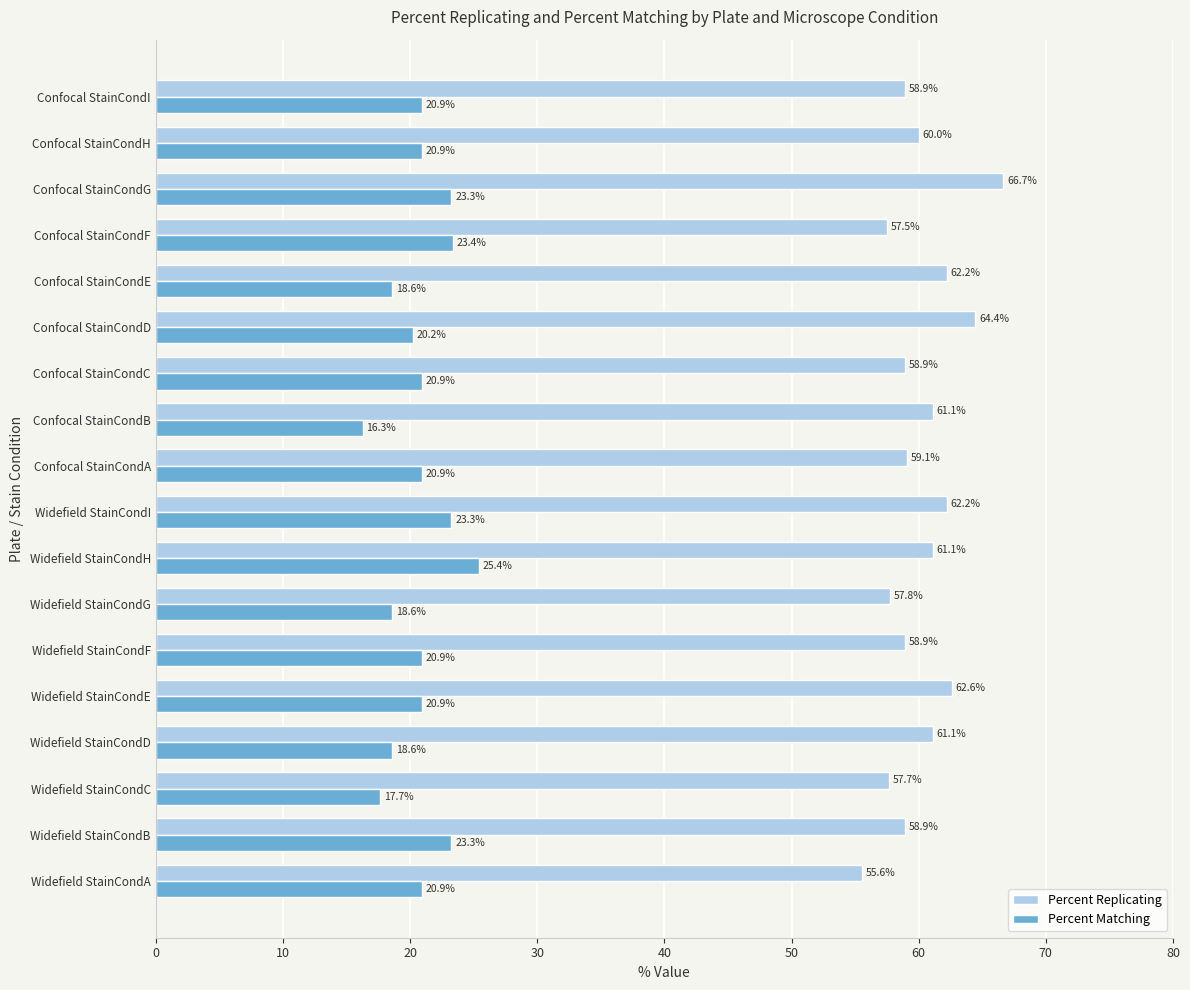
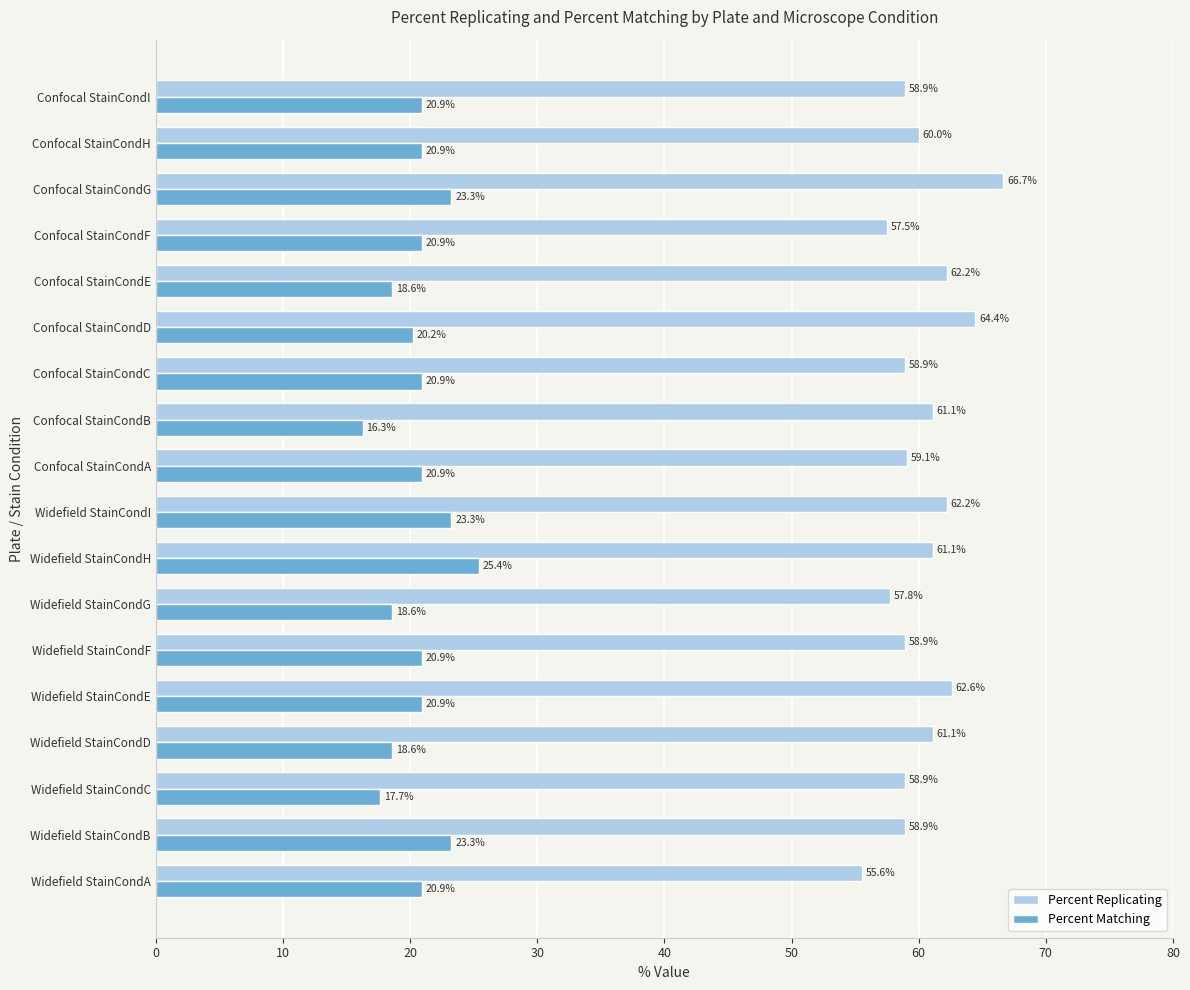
Percent Matching, Confocal StainCondF: 23.4% -> 20.9%
Percent Replicating, Widefield StainCondC: 57.7% -> 58.9%
